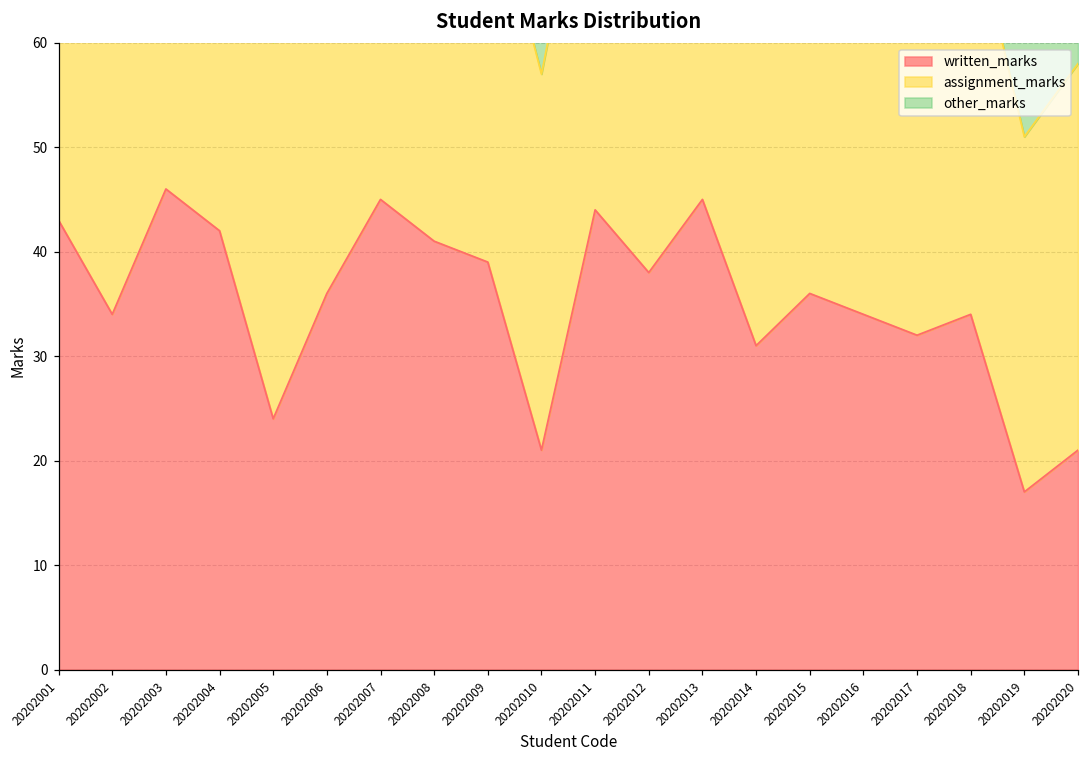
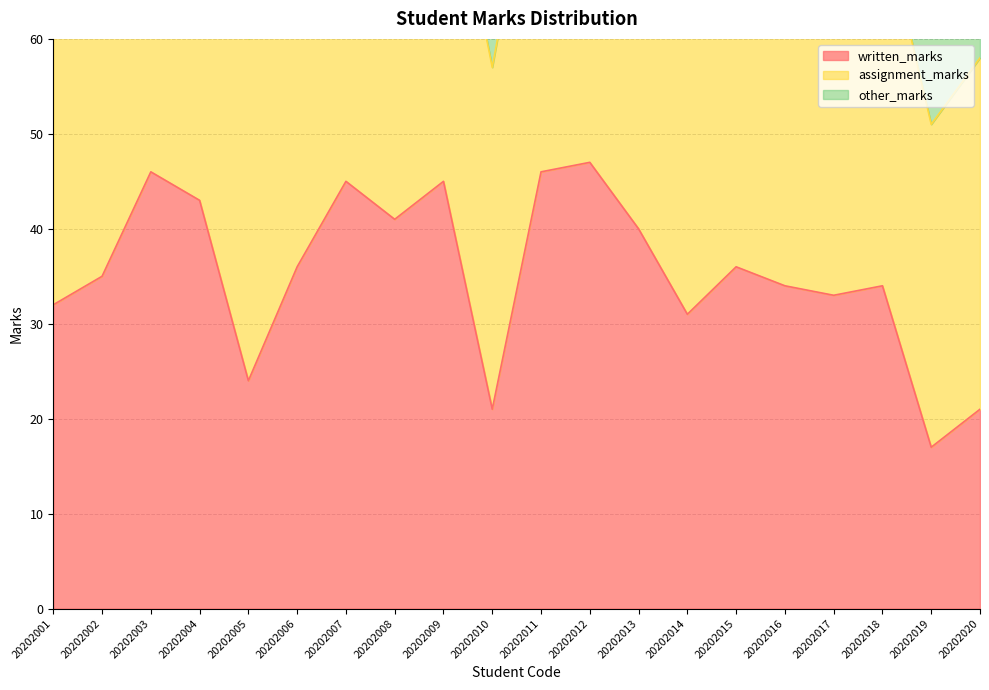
written_marks, 20202001: 43 -> 32
written_marks, 20202002: 34 -> 35
written_marks, 20202004: 42 -> 43
written_marks, 20202009: 39 -> 45
written_marks, 20202011: 44 -> 46
written_marks, 20202012: 38 -> 47
written_marks, 20202013: 45 -> 40
written_marks, 20202017: 32 -> 33
